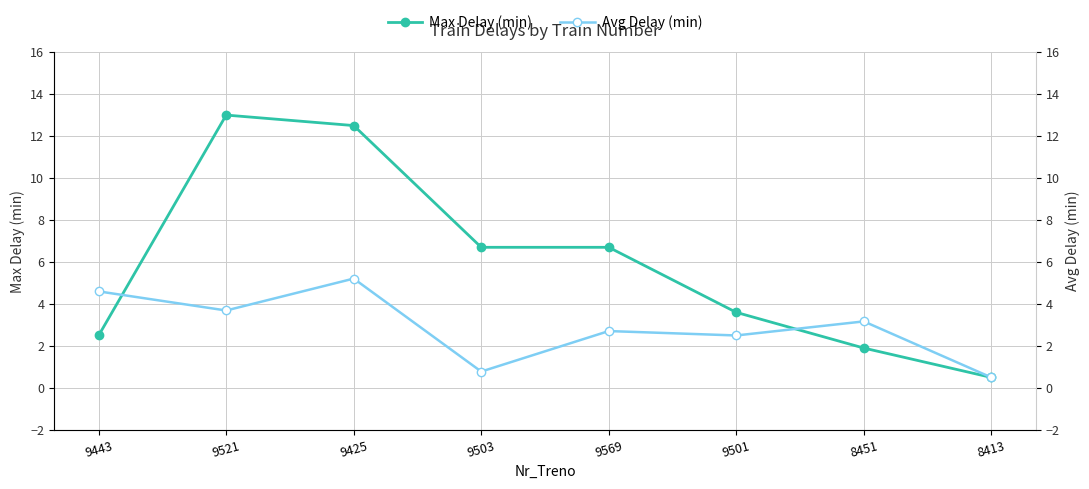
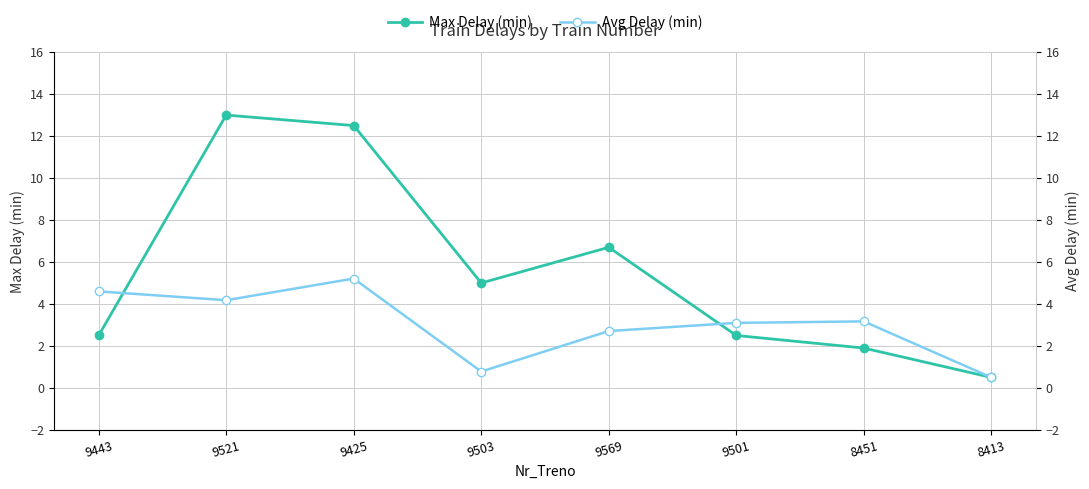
Max Delay (min), 9503: 6.7 -> 5.0
Max Delay (min), 9501: 3.6 -> 2.5
Avg Delay (min), 9521: 3.7 -> 4.2
Avg Delay (min), 9501: 2.5 -> 3.1
